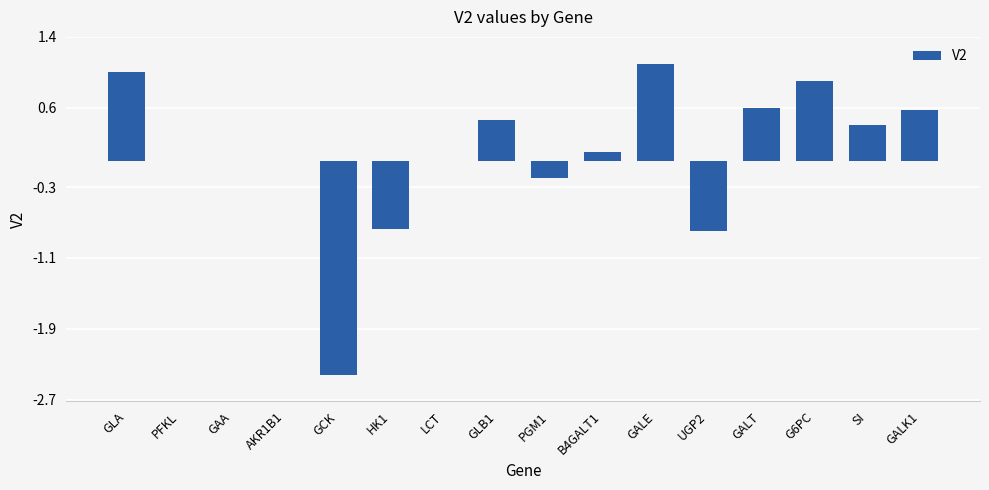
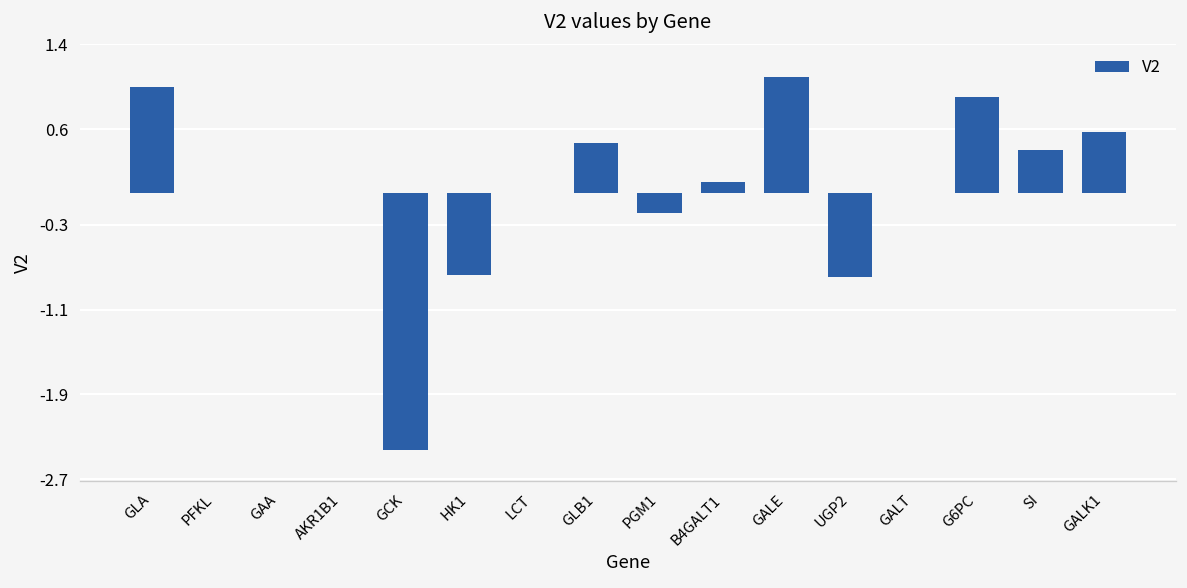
GALT: 0.6 -> 0.0
